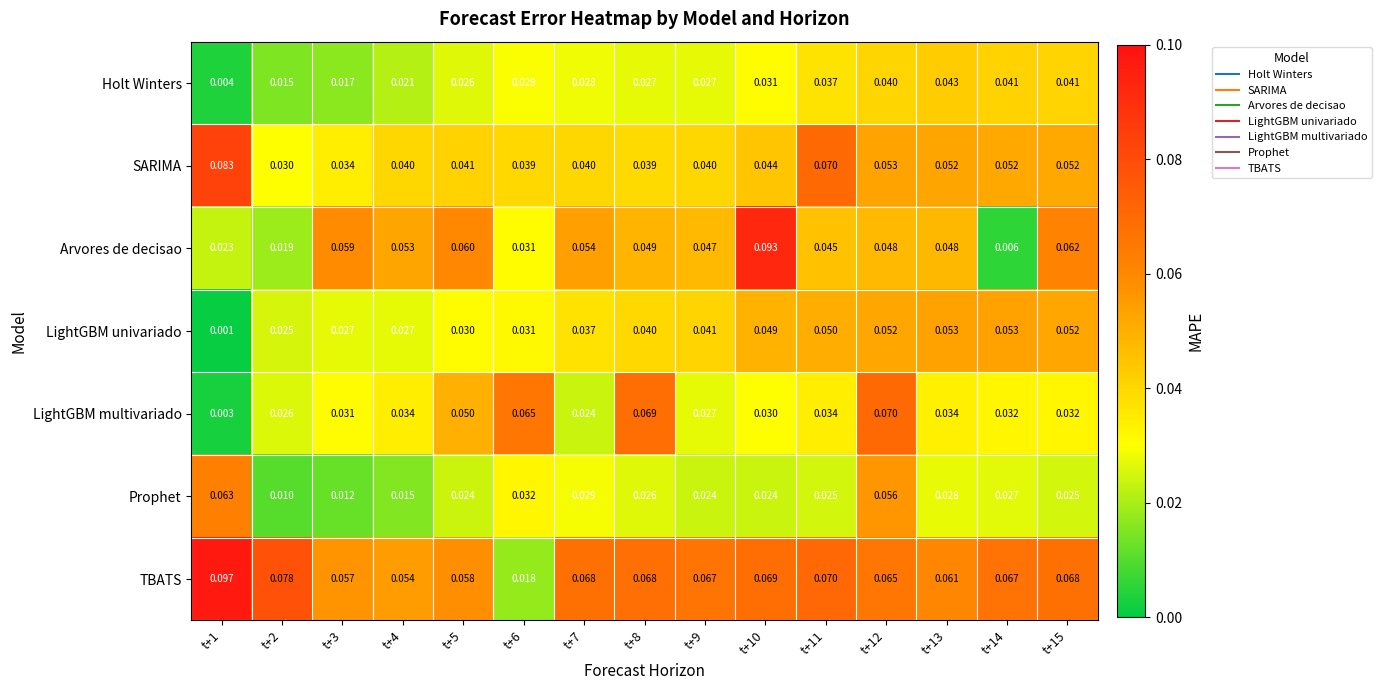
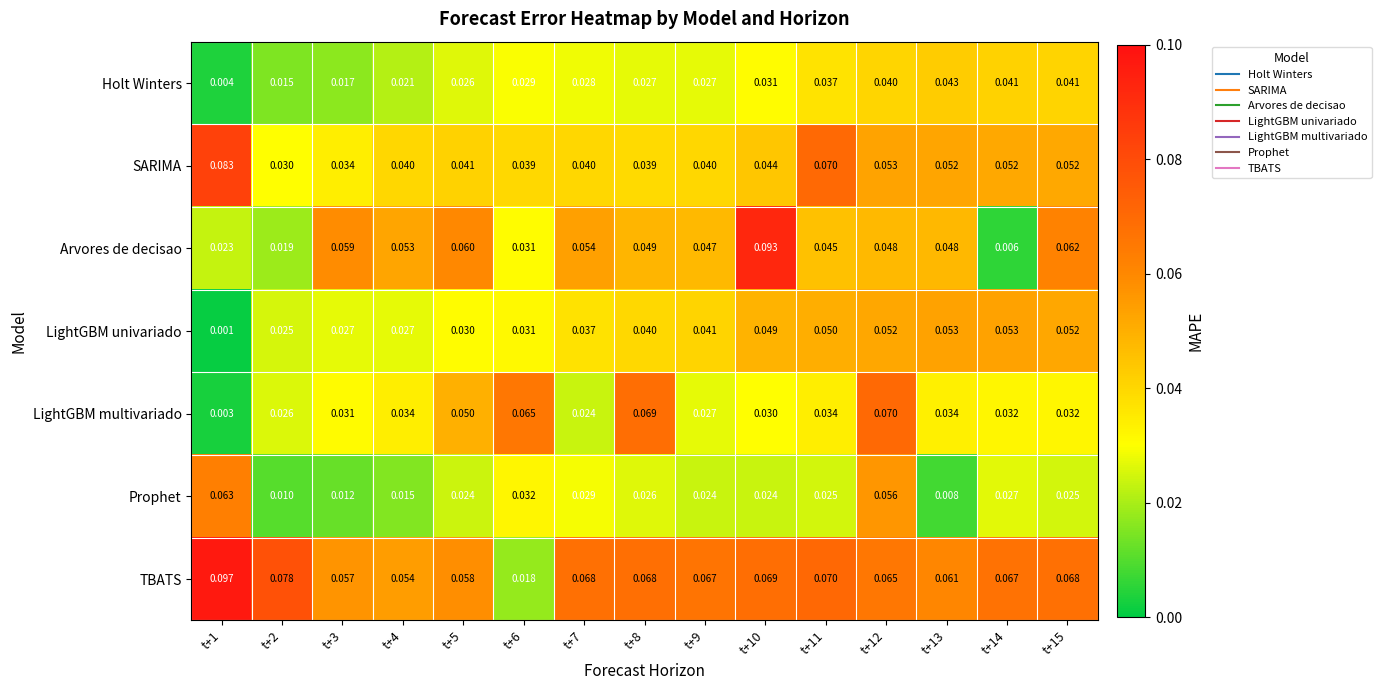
Prophet, t+13: 0.028 -> 0.008
